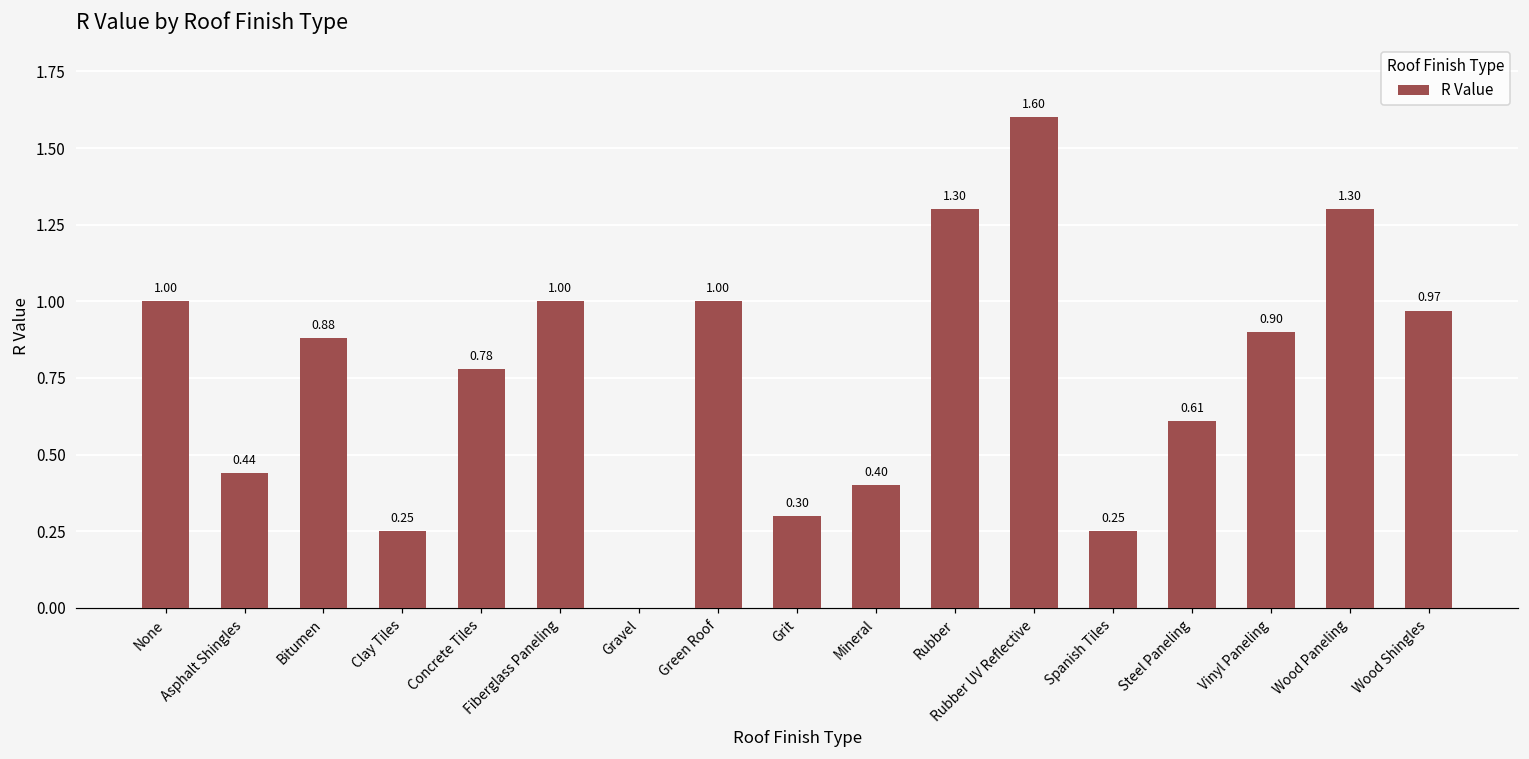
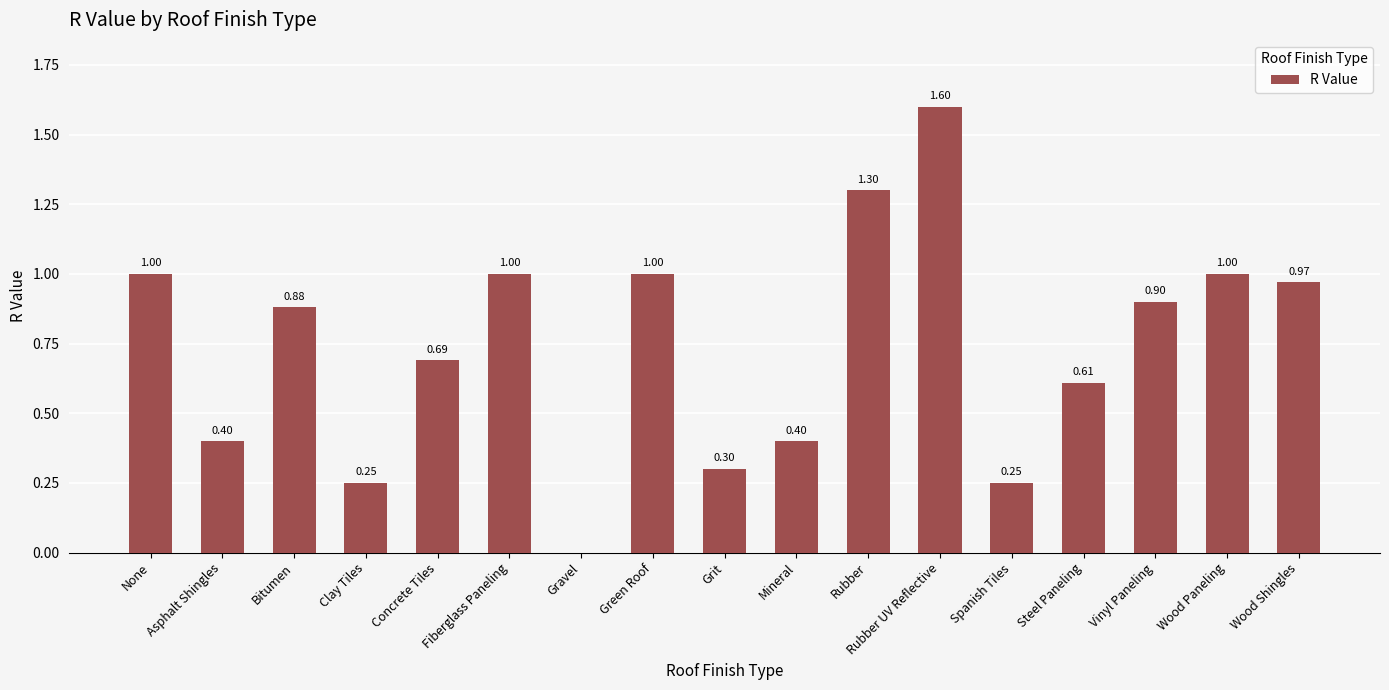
Asphalt Shingles: 0.44 -> 0.40
Concrete Tiles: 0.78 -> 0.69
Wood Paneling: 1.30 -> 1.00
